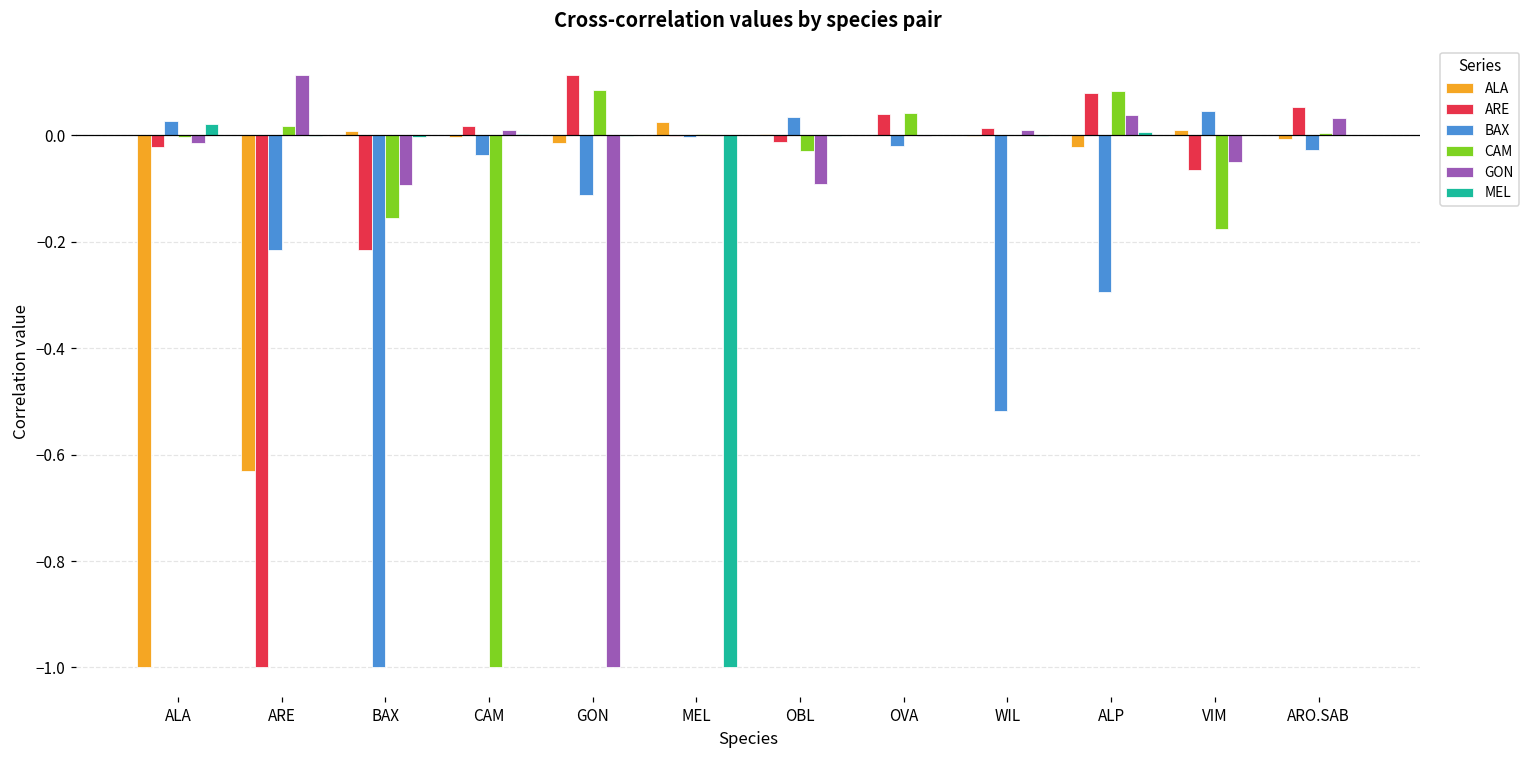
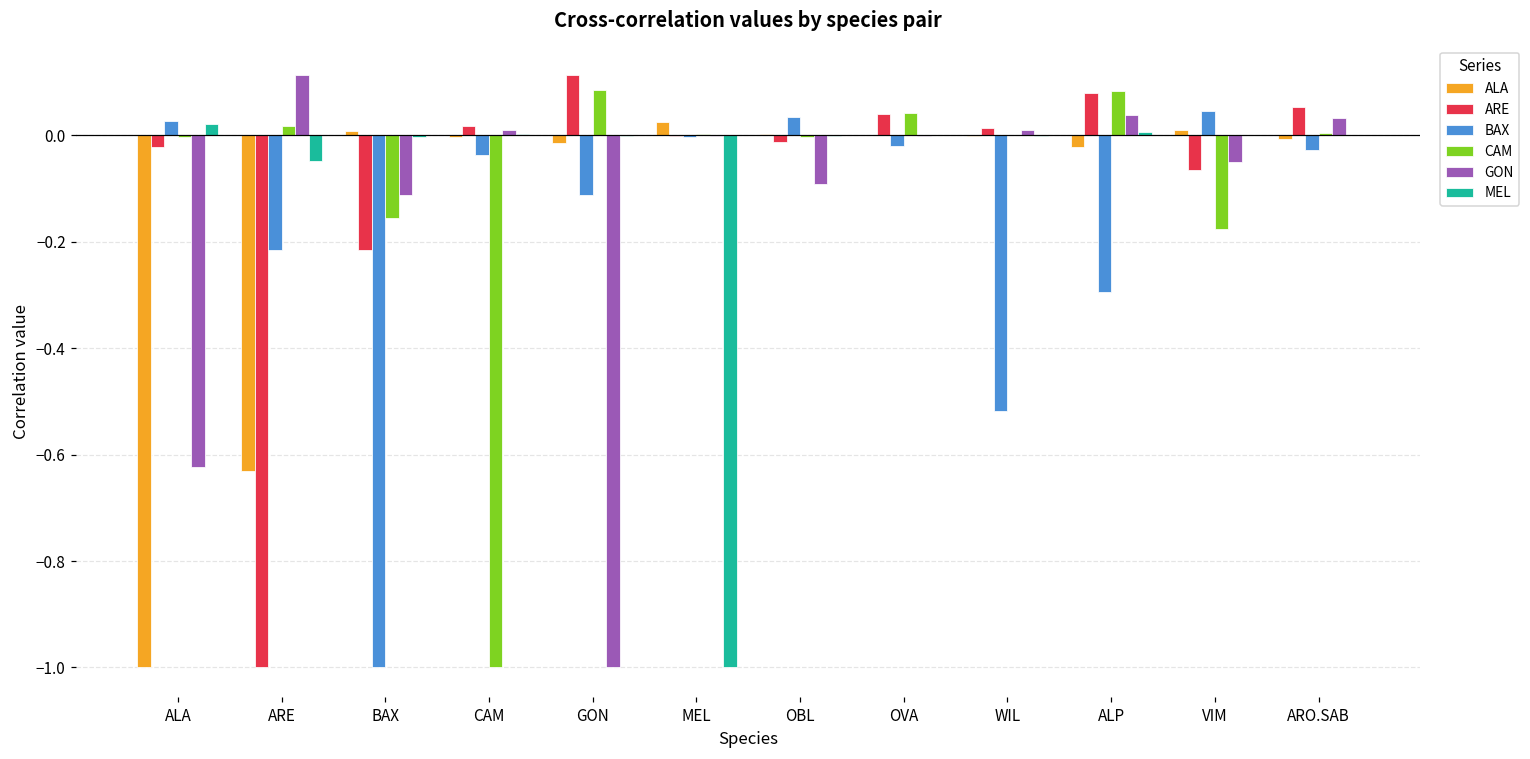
GON, ALA: -0.01 -> -0.62
MEL, ARE: 0.00 -> -0.05
GON, BAX: -0.09 -> -0.11
CAM, OBL: -0.03 -> 0.00
